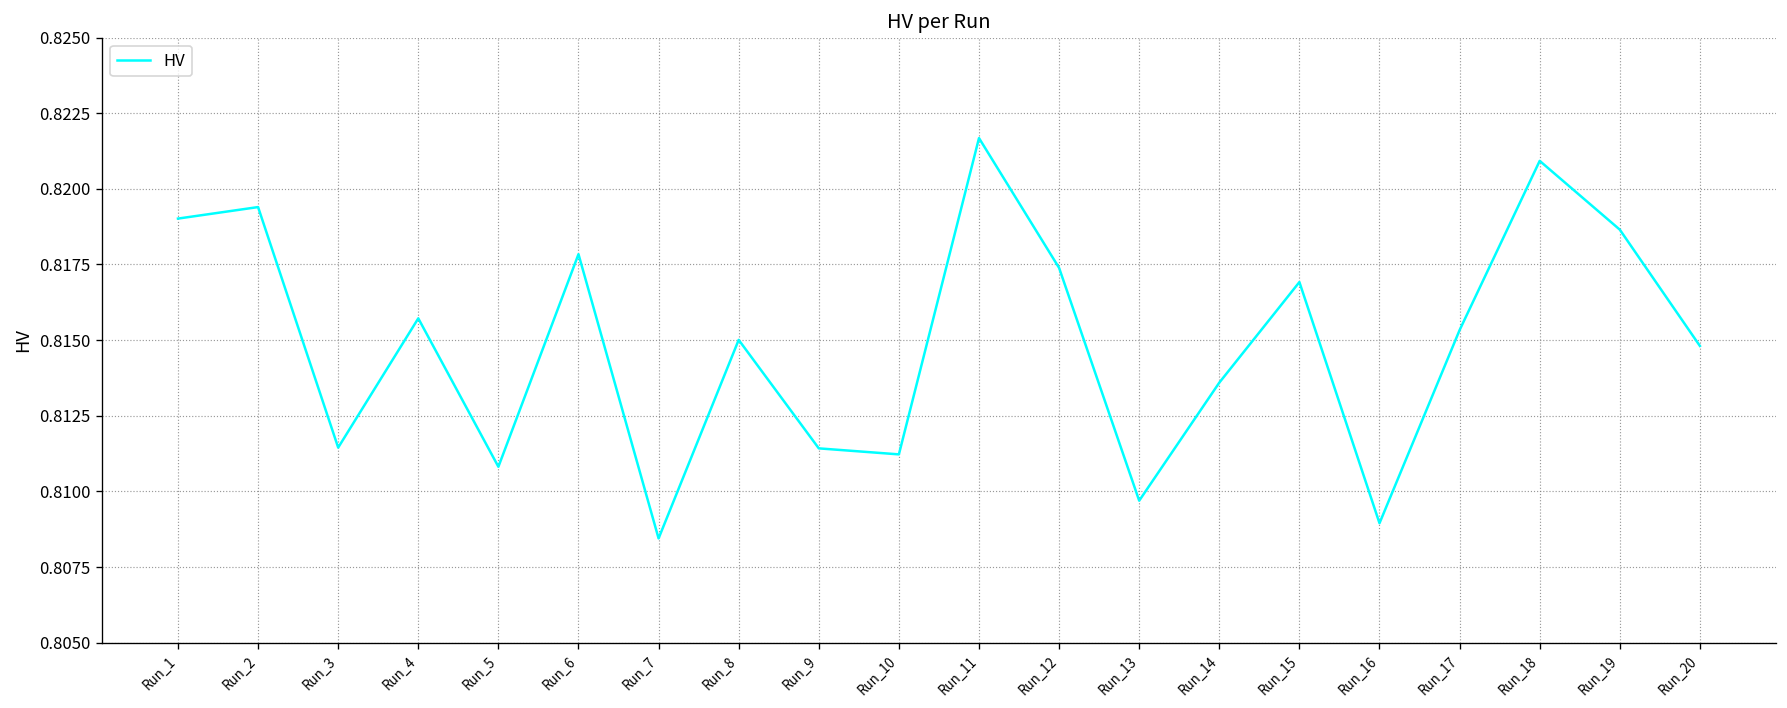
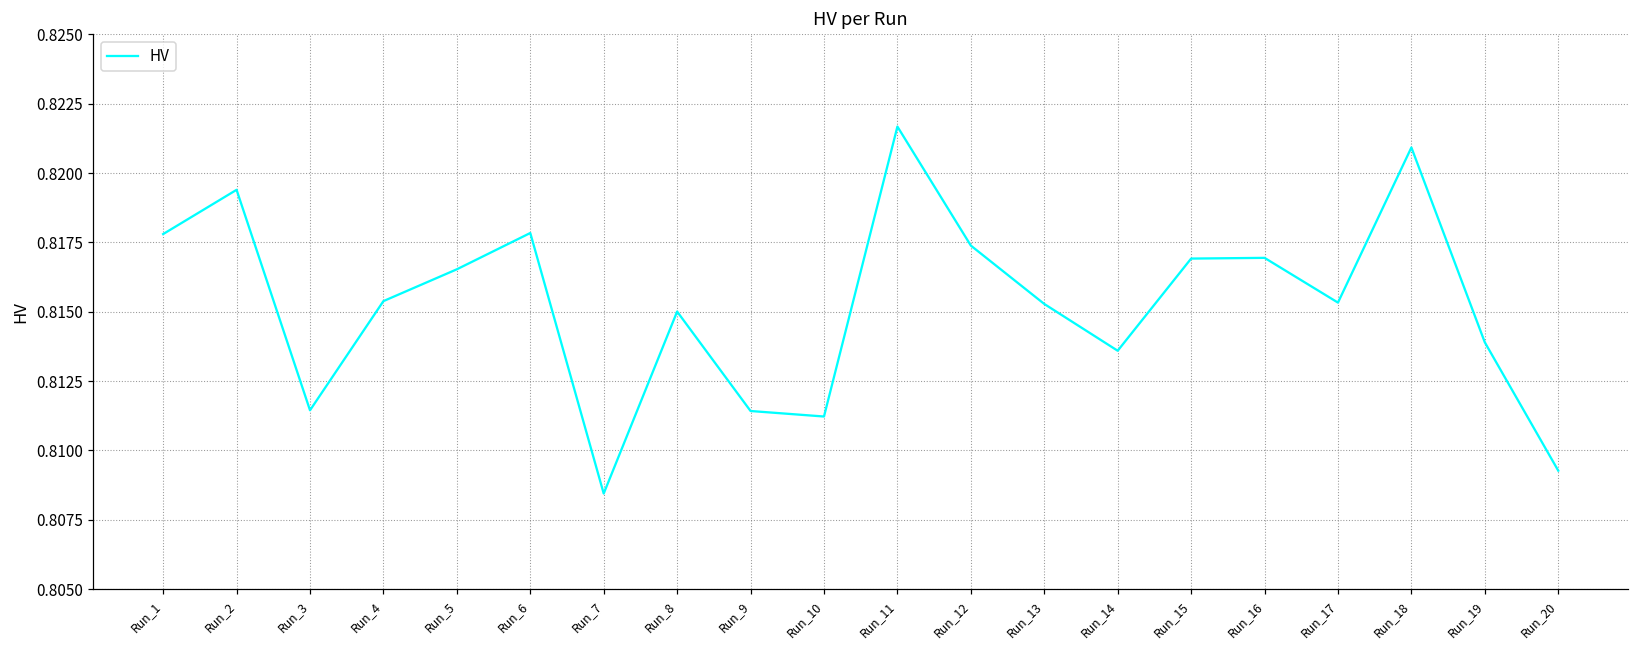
Run_1: 0.8190 -> 0.8178
Run_4: 0.8157 -> 0.8154
Run_5: 0.8108 -> 0.8165
Run_13: 0.8097 -> 0.8153
Run_16: 0.8089 -> 0.8169
Run_19: 0.8187 -> 0.8139
Run_20: 0.8148 -> 0.8093
